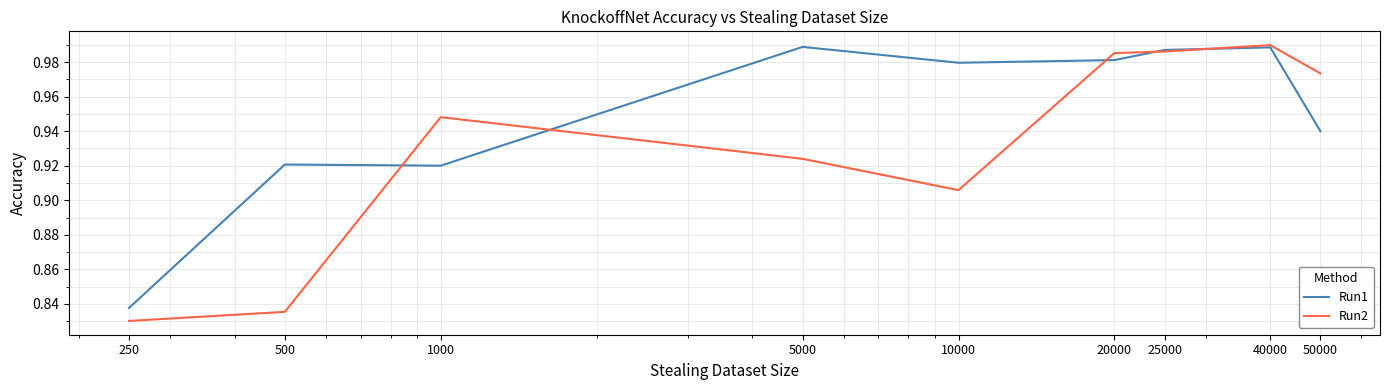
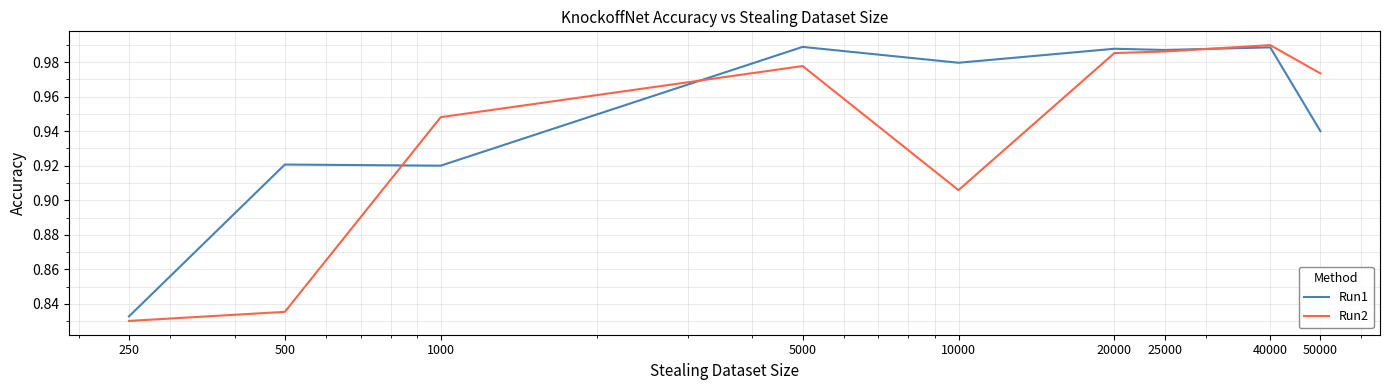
Run1, 250: 0.838 -> 0.833
Run2, 5000: 0.924 -> 0.978
Run1, 20000: 0.981 -> 0.988
